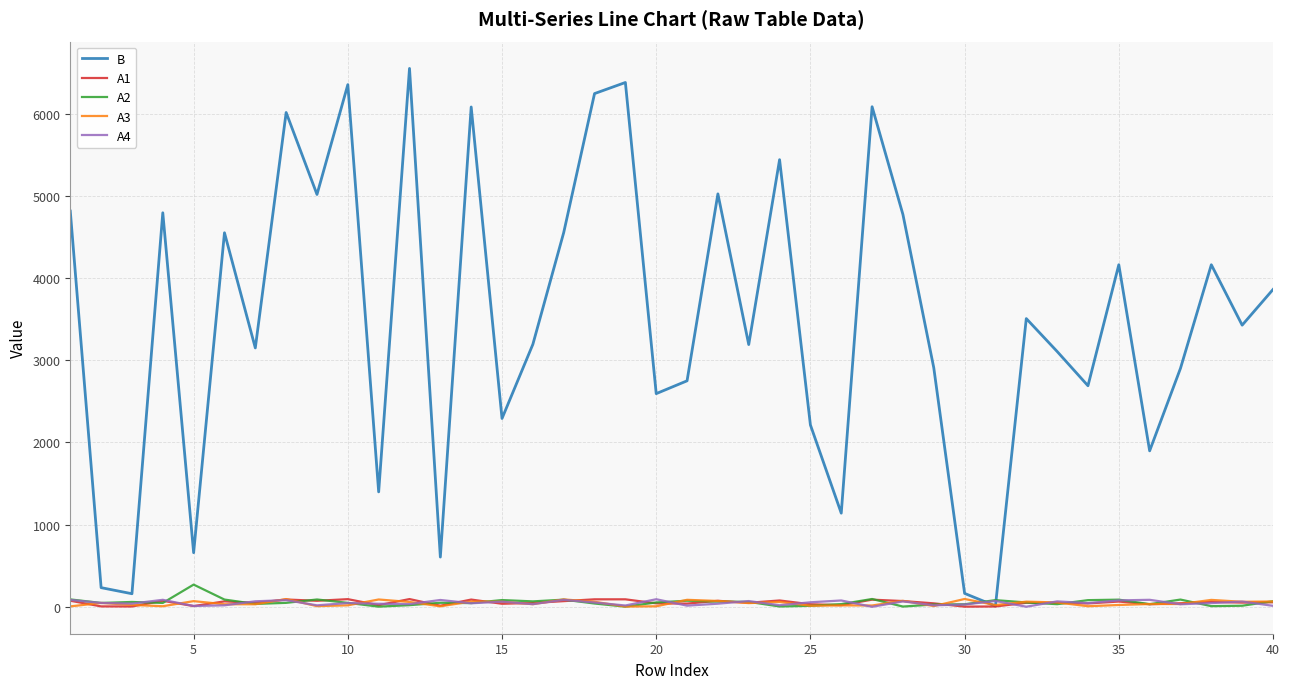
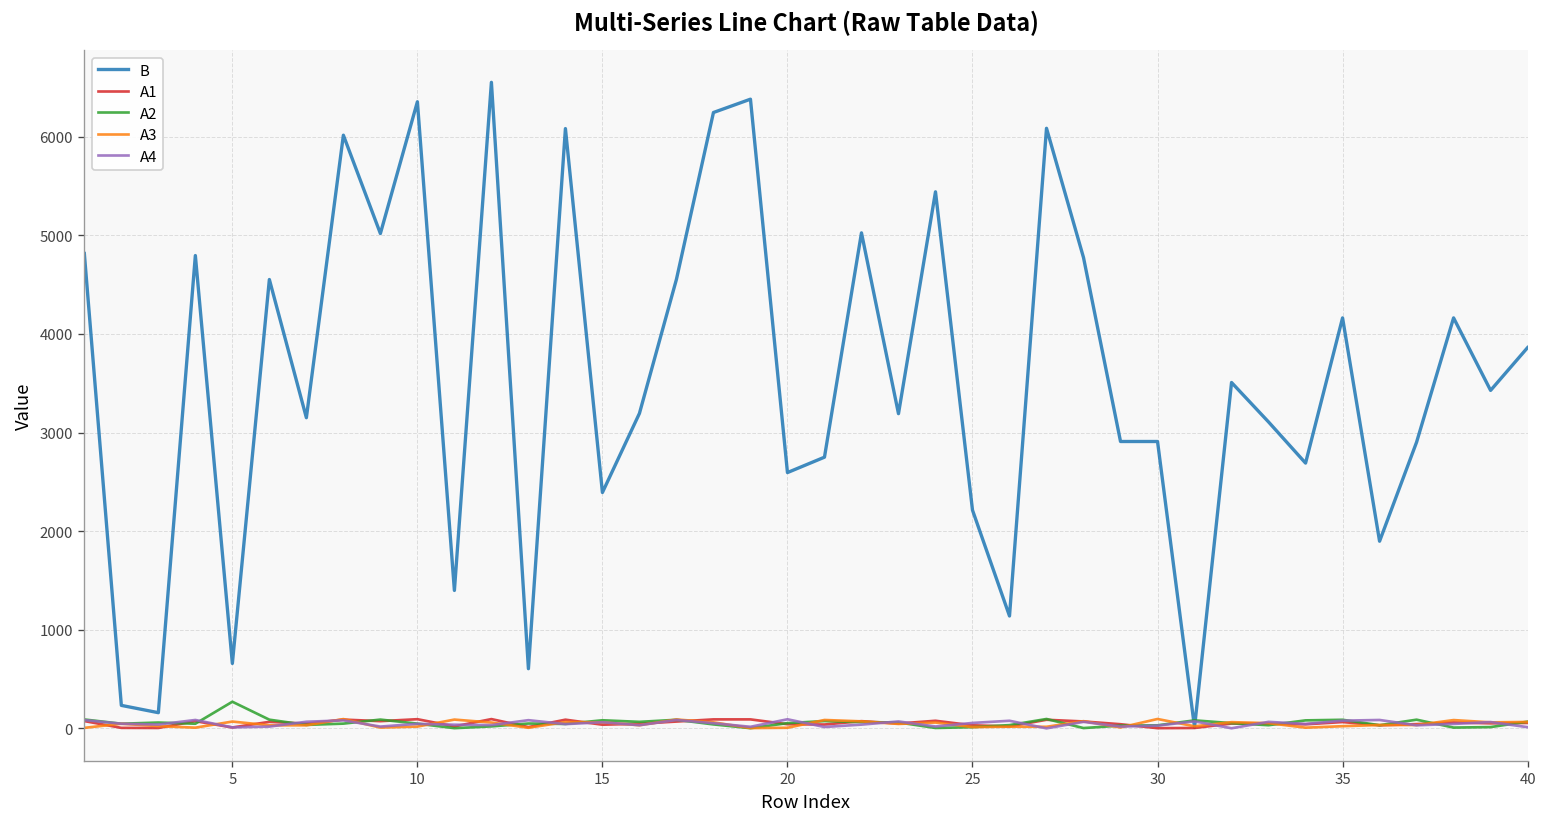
B, 15: 2300 -> 2400
B, 30: 200 -> 2900
